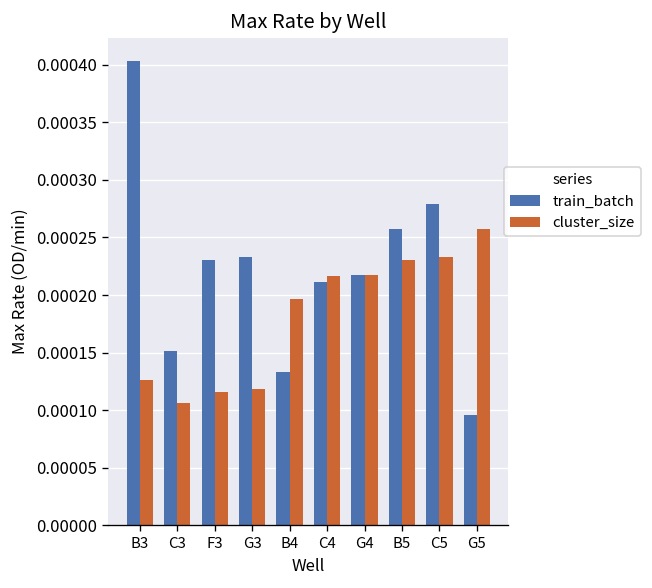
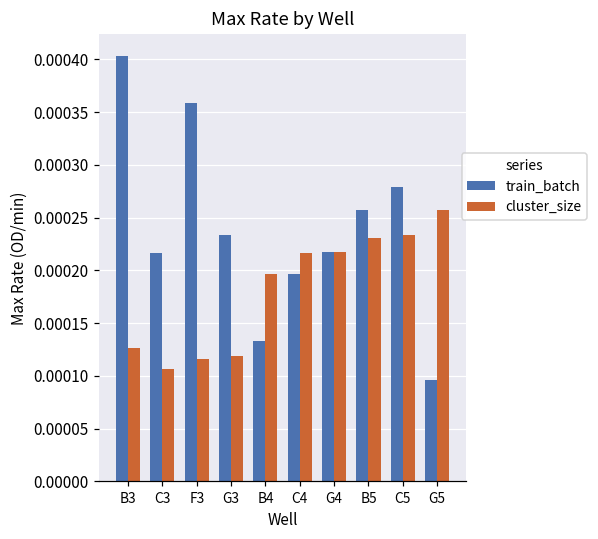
train_batch, C3: 0.00015 -> 0.00022
train_batch, F3: 0.00023 -> 0.00036
train_batch, C4: 0.00021 -> 0.00020
